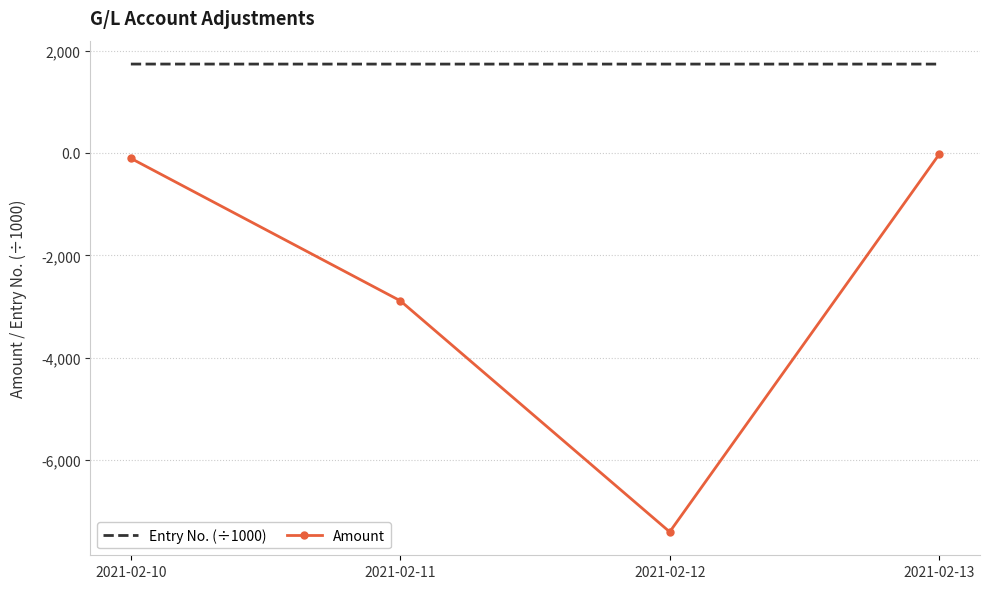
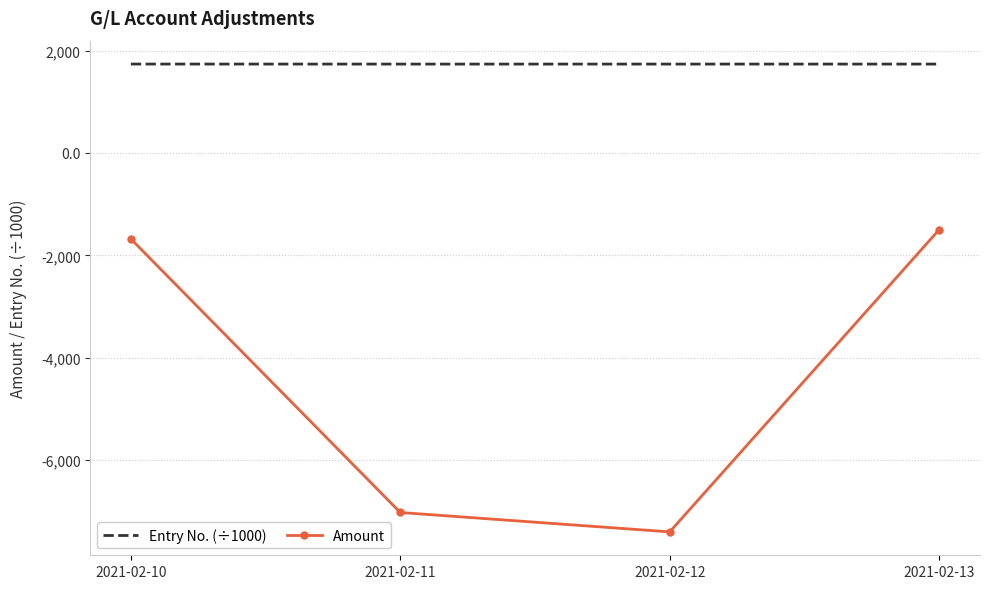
Amount, 2021-02-10: -100 -> -1,700
Amount, 2021-02-11: -2,900 -> -7,000
Amount, 2021-02-13: 0 -> -1,500
